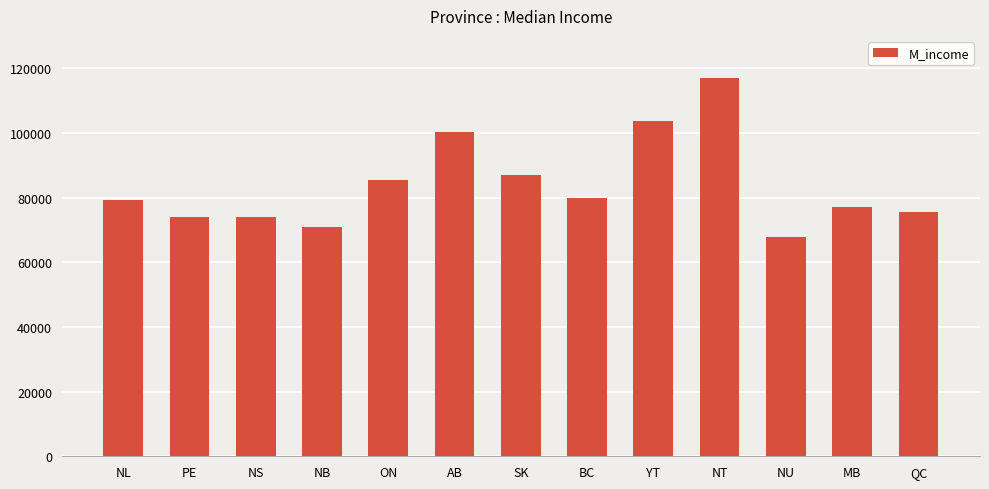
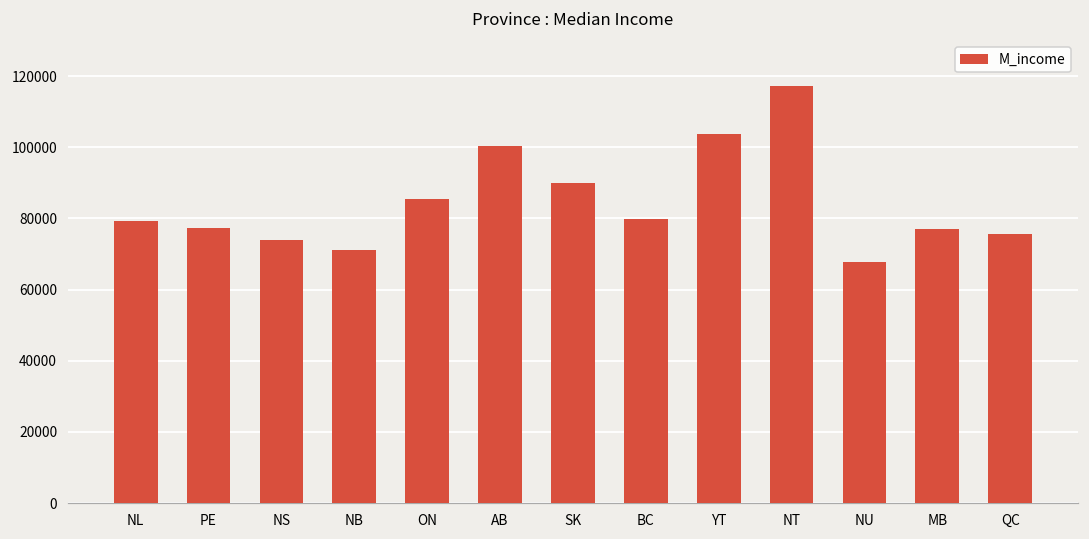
PE: 74000 -> 77000
SK: 87000 -> 90000
